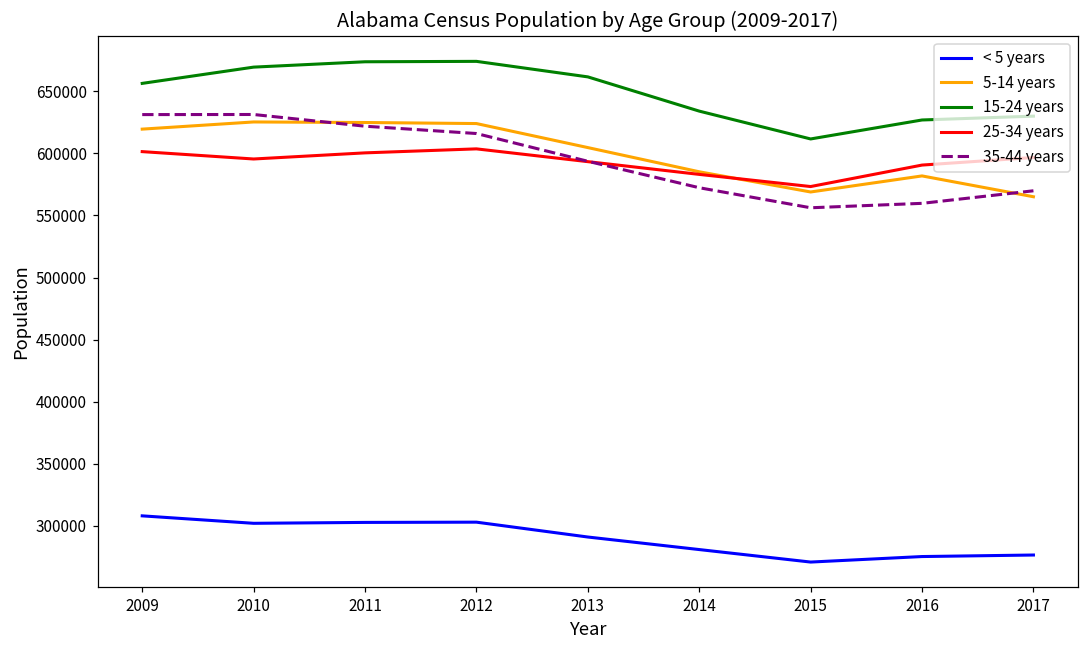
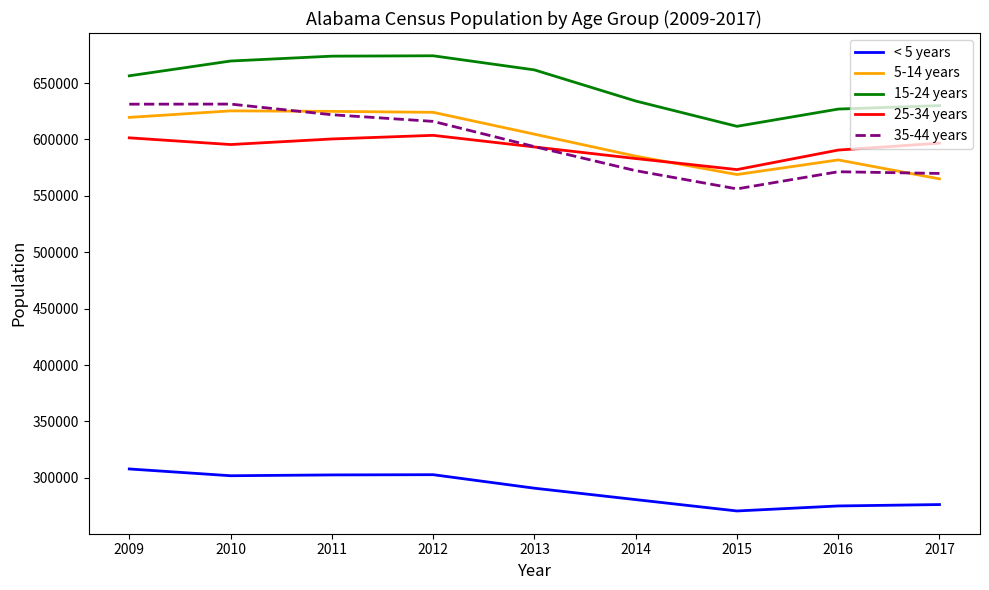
35-44 years, 2016: 560000 -> 571000
